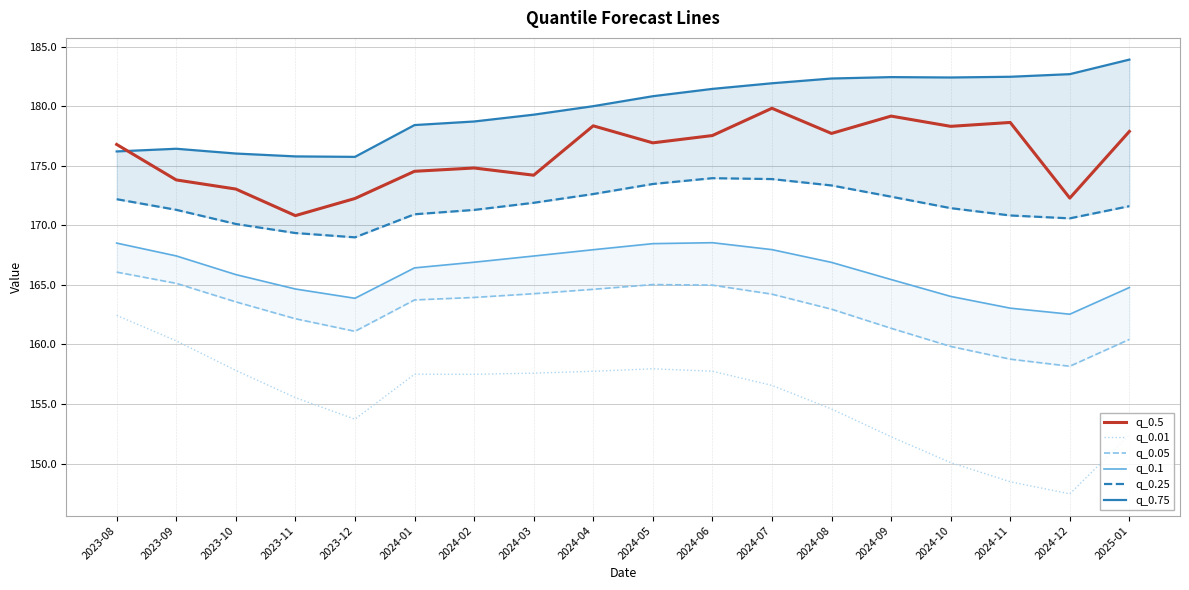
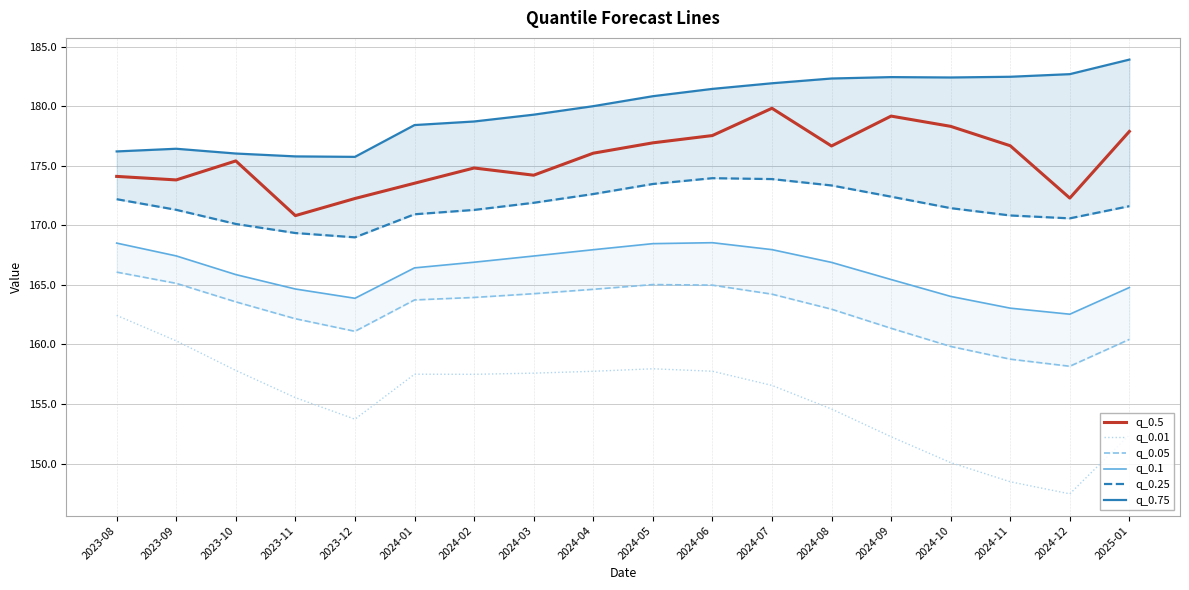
q_0.5, 2023-08: 176.8 -> 174.1
q_0.5, 2023-10: 173.0 -> 175.4
q_0.5, 2024-01: 174.5 -> 173.5
q_0.5, 2024-04: 178.4 -> 176.1
q_0.5, 2024-08: 177.7 -> 176.7
q_0.5, 2024-11: 178.6 -> 176.7
